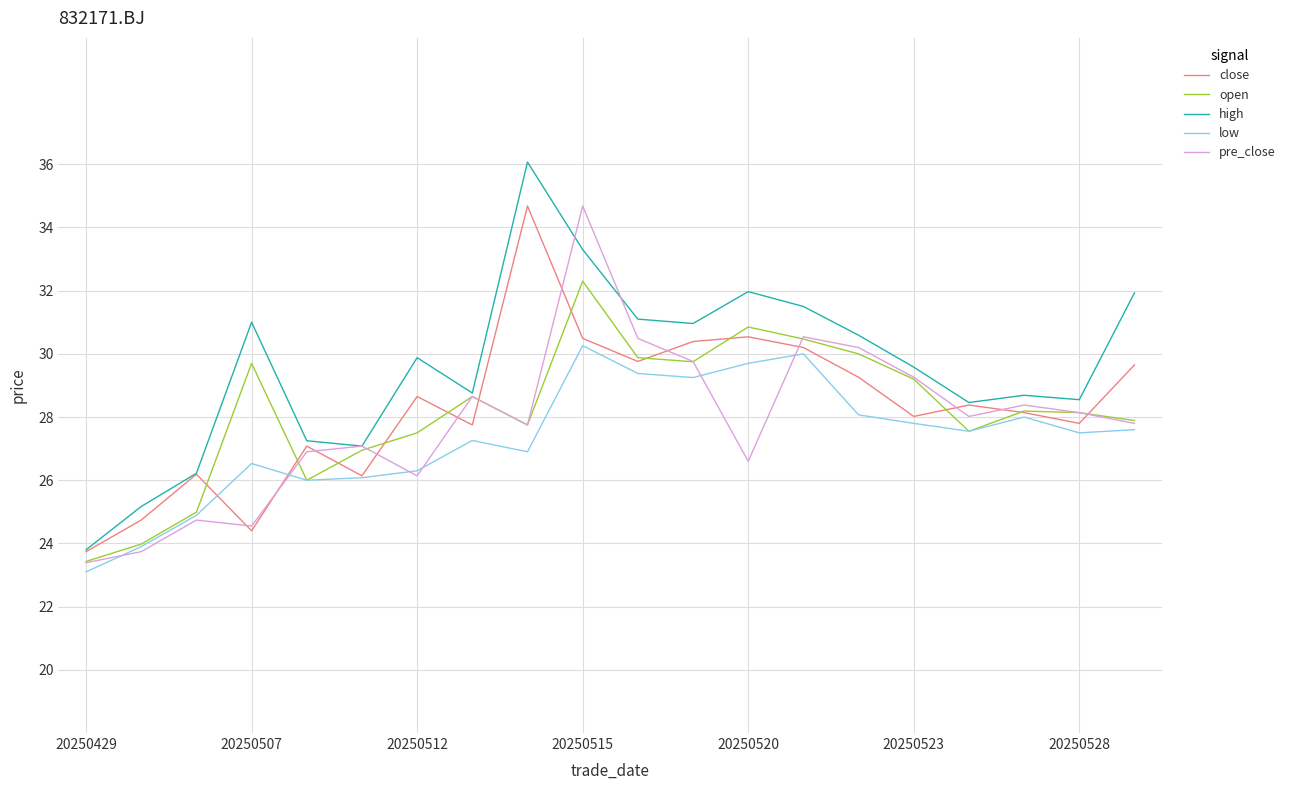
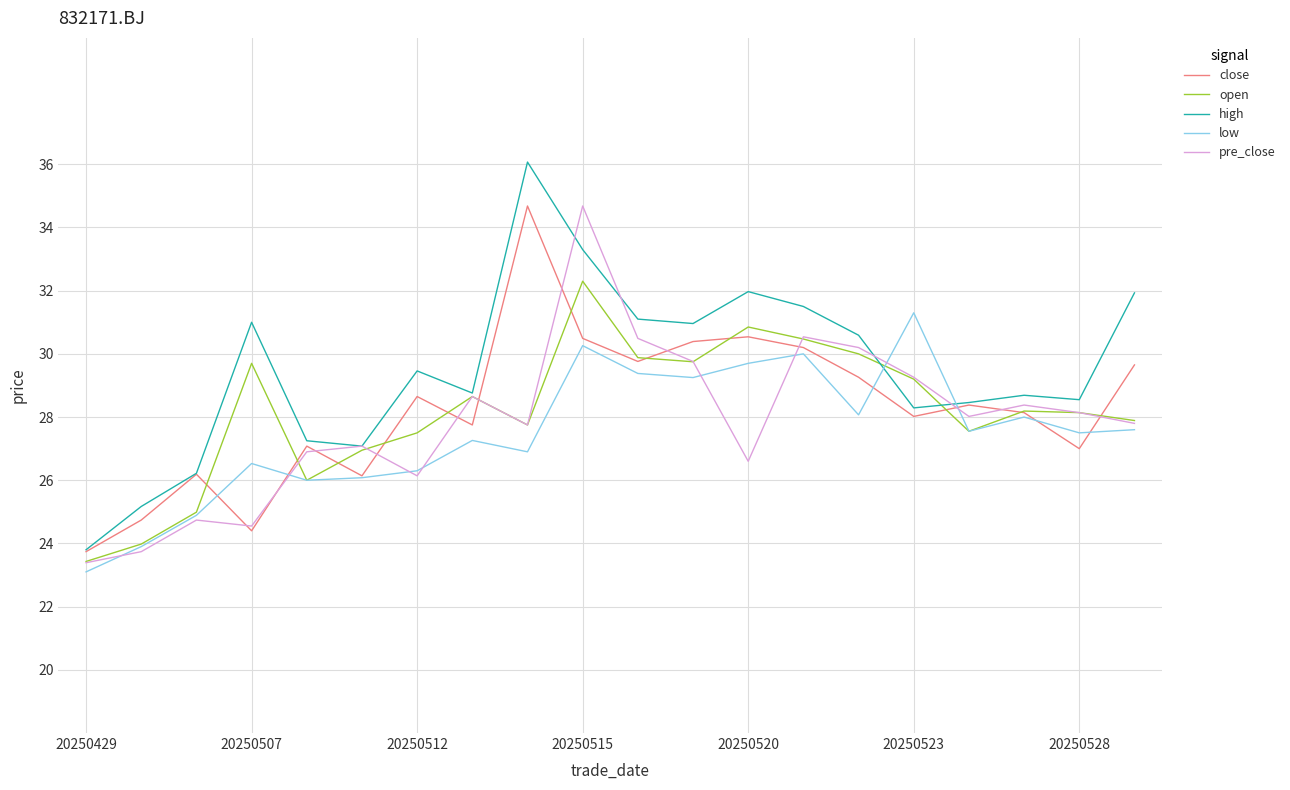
high, 20250512: 29.9 -> 29.5
high, 20250523: 29.6 -> 28.3
low, 20250523: 27.8 -> 31.3
close, 20250528: 27.8 -> 27.0
